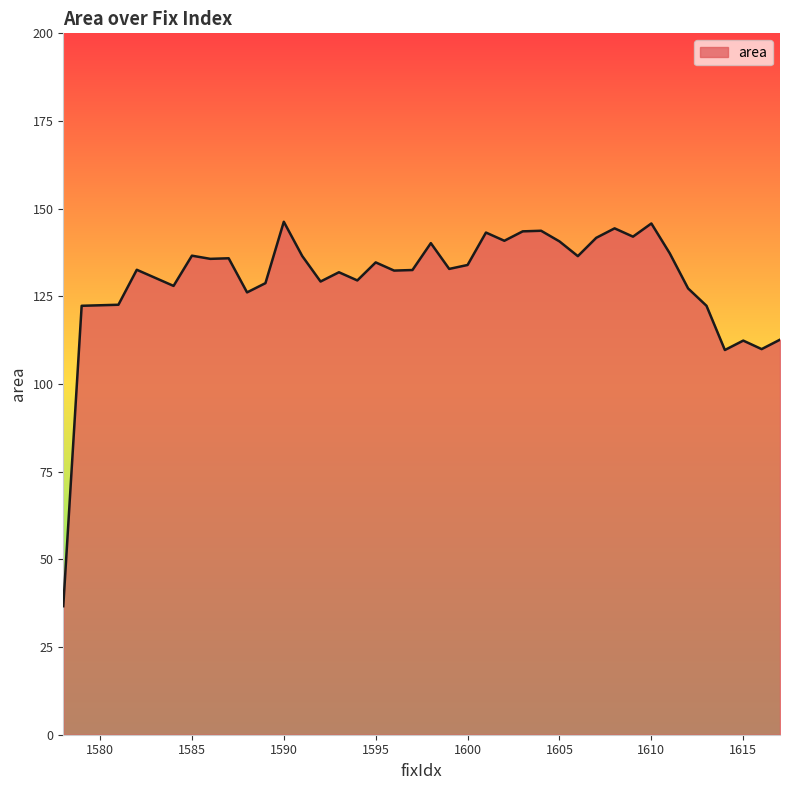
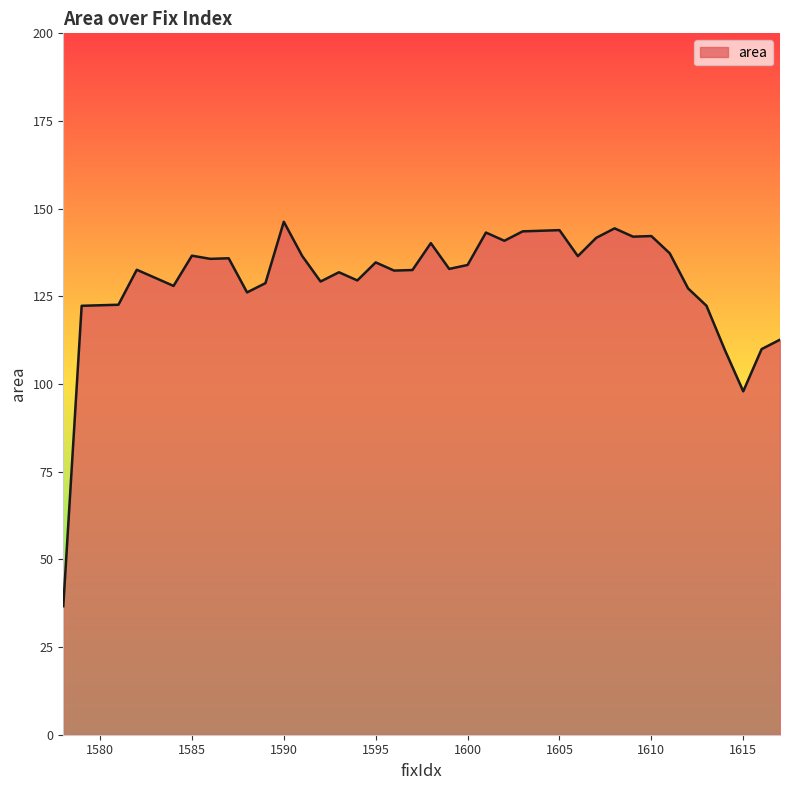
1605: 141 -> 144
1610: 146 -> 142
1615: 112 -> 98
